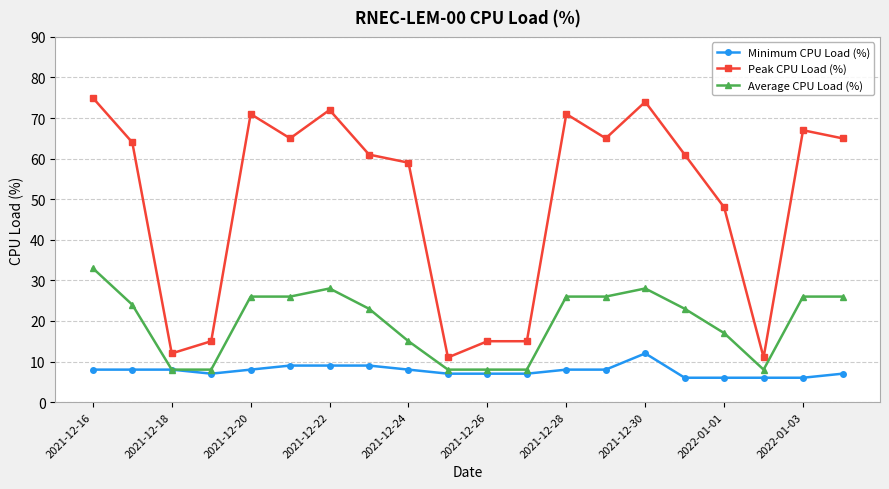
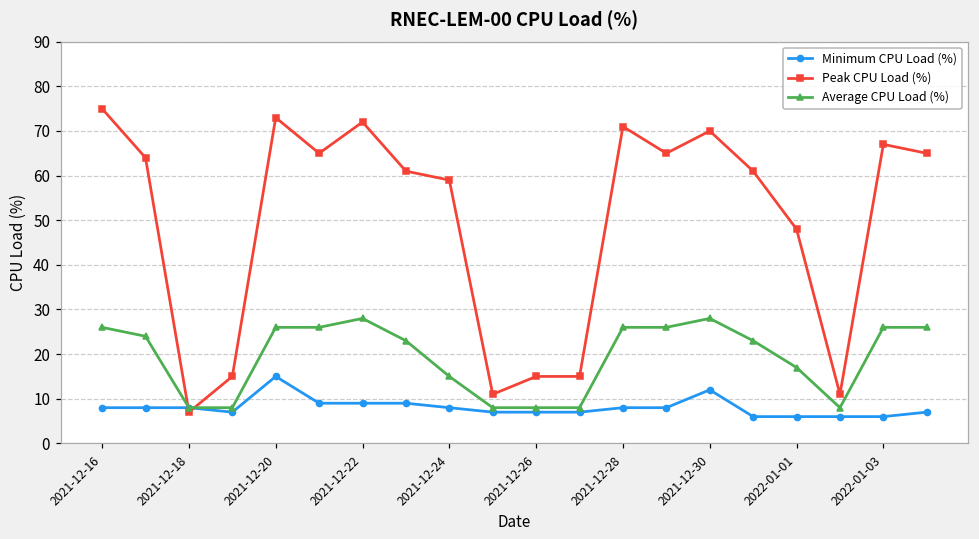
Average CPU Load (%), 2021-12-16: 33 -> 26
Peak CPU Load (%), 2021-12-18: 12 -> 7
Minimum CPU Load (%), 2021-12-20: 8 -> 15
Peak CPU Load (%), 2021-12-20: 71 -> 73
Peak CPU Load (%), 2021-12-30: 74 -> 70
